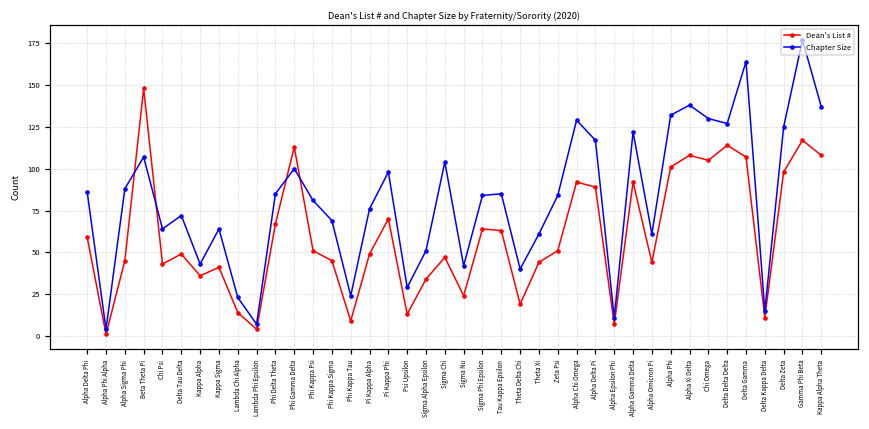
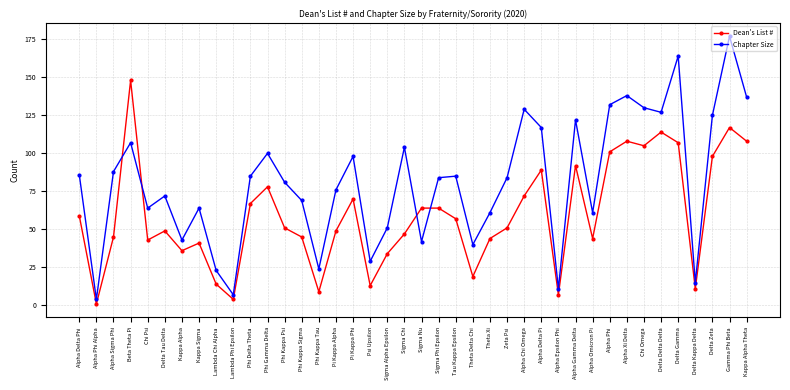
Dean's List #, Phi Gamma Delta: 113 -> 78
Dean's List #, Sigma Nu: 24 -> 64
Dean's List #, Tau Kappa Epsilon: 63 -> 57
Dean's List #, Alpha Chi Omega: 92 -> 72
